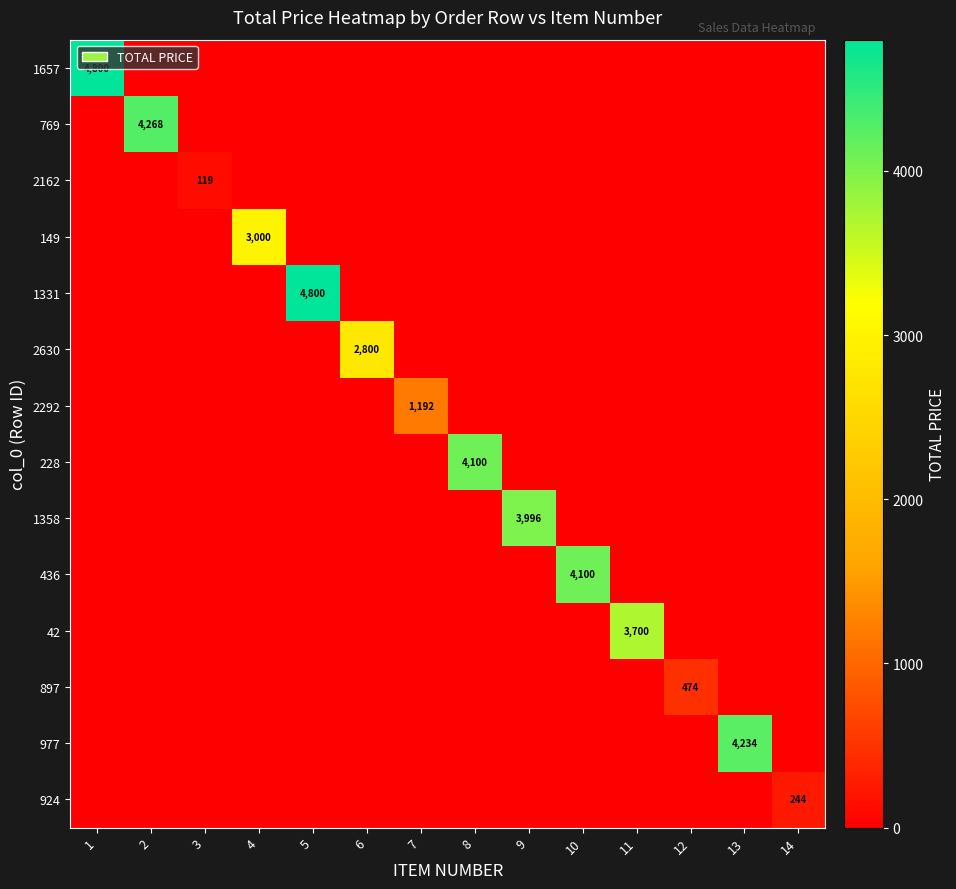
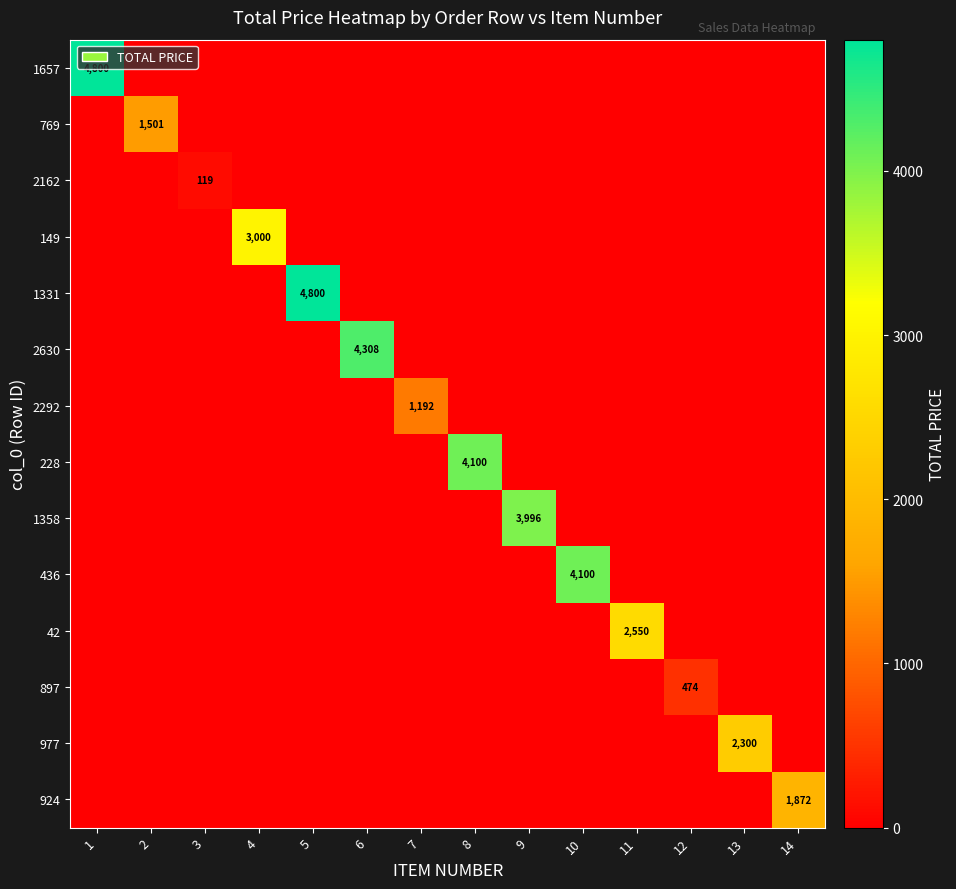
769, 2: 4,268 -> 1,501
2630, 6: 2,800 -> 4,308
42, 11: 3,700 -> 2,550
977, 13: 4,234 -> 2,300
924, 14: 244 -> 1,872
